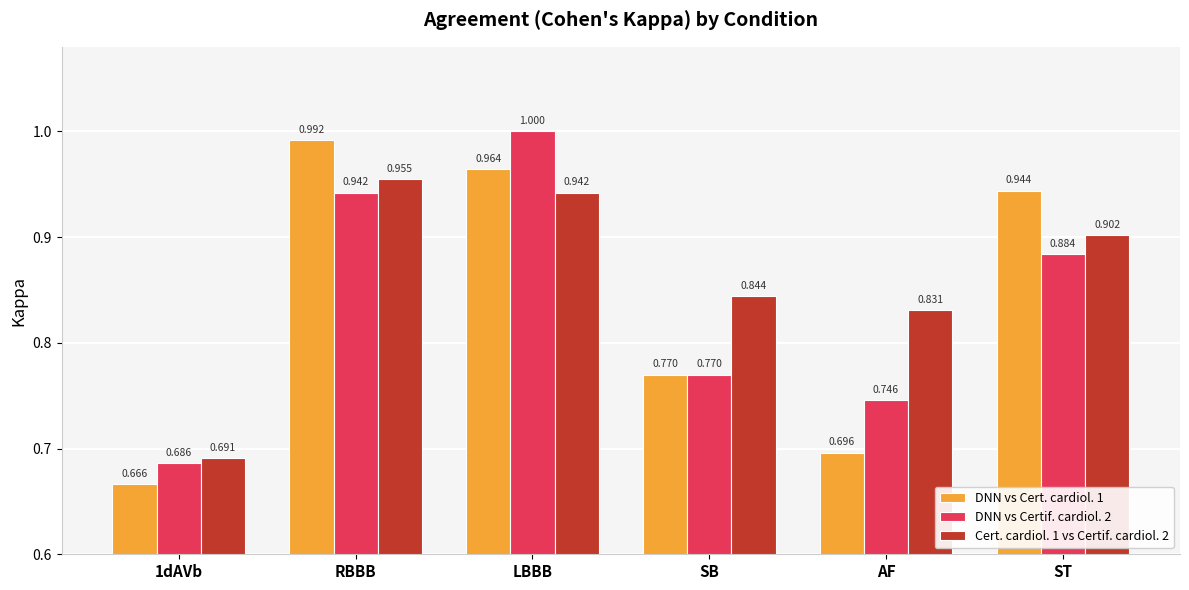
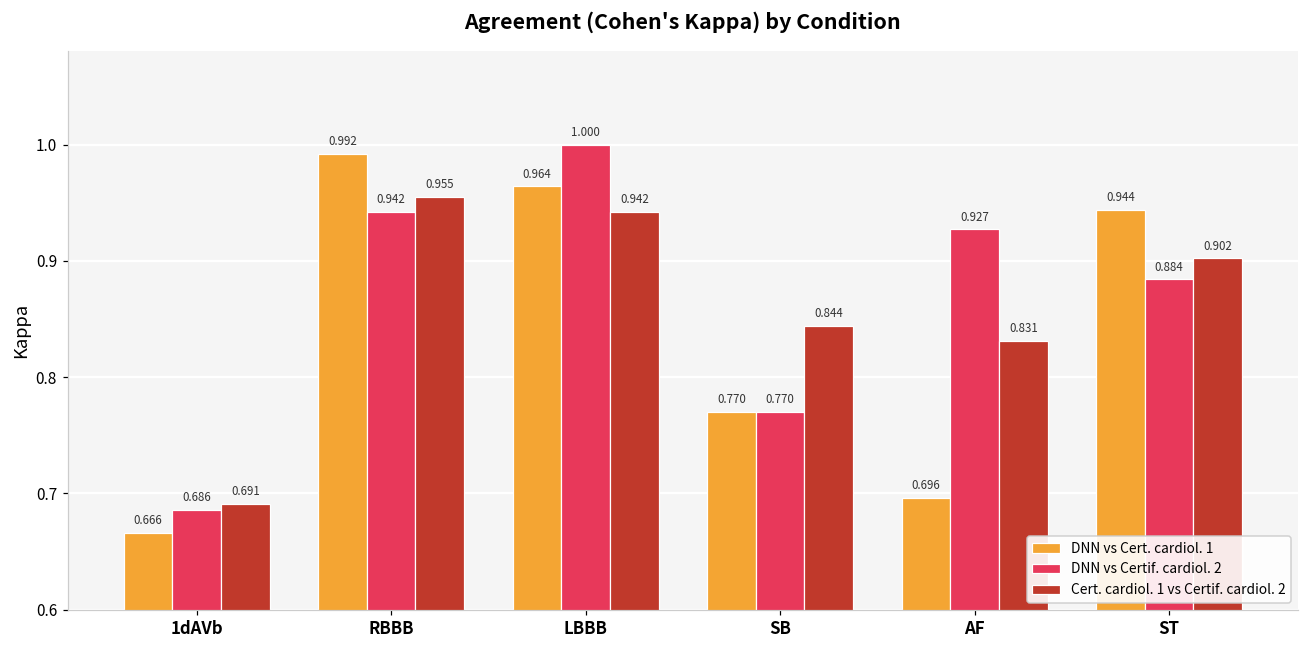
DNN vs Certif. cardiol. 2, AF: 0.746 -> 0.927
